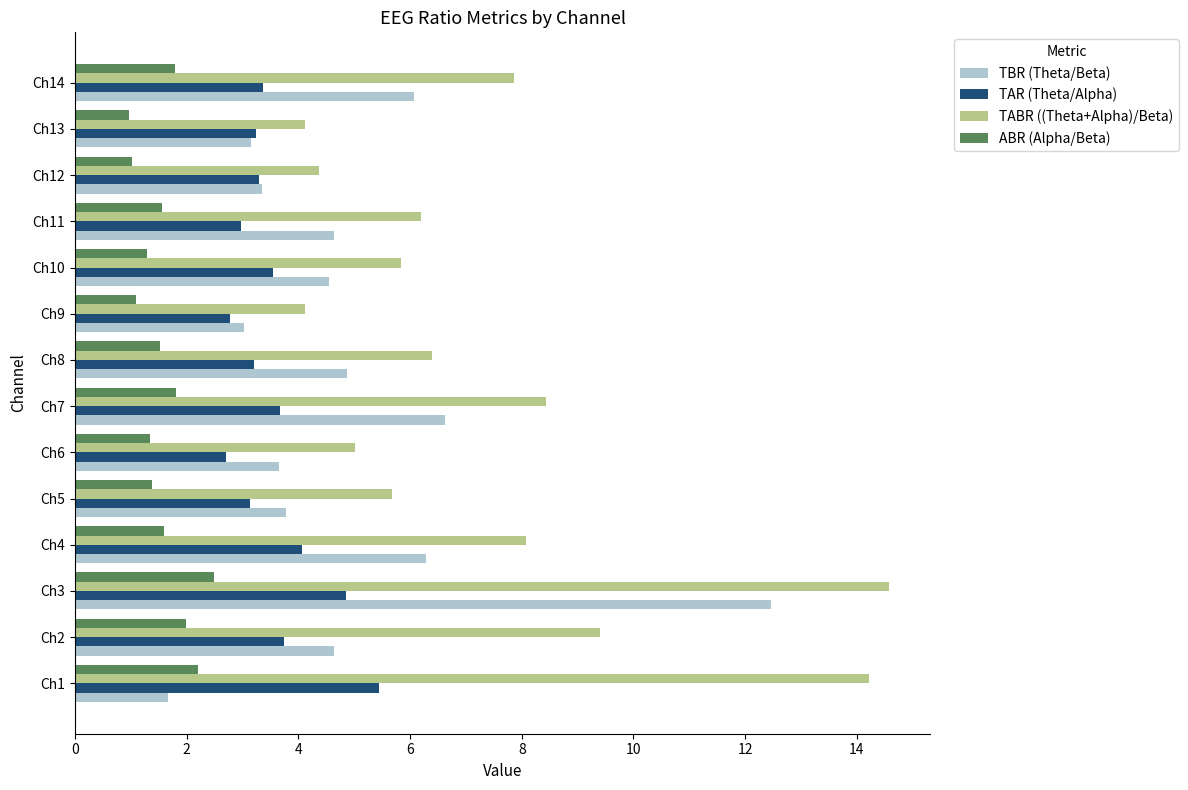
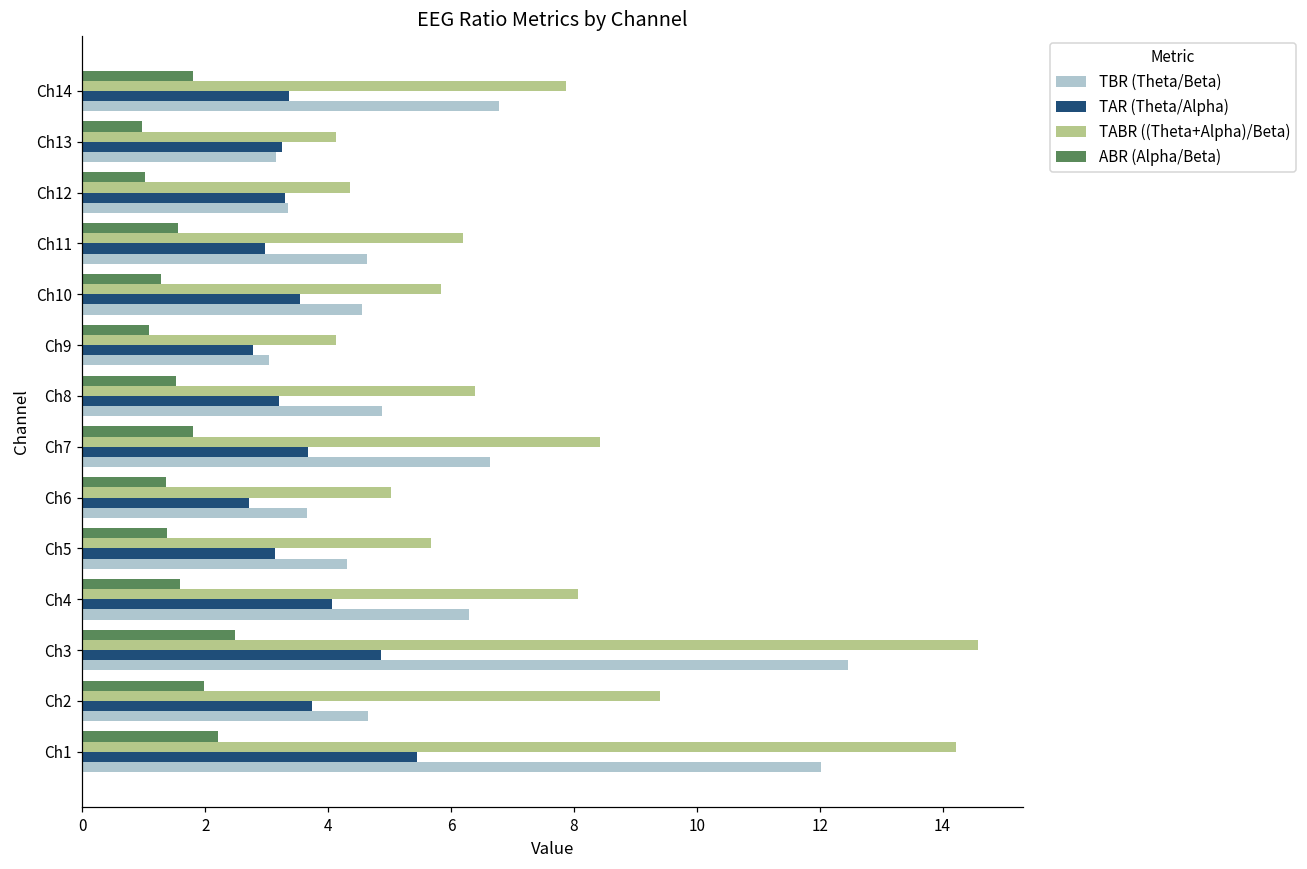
TBR (Theta/Beta), Ch14: 6.1 -> 6.8
TBR (Theta/Beta), Ch5: 3.8 -> 4.3
TBR (Theta/Beta), Ch1: 1.7 -> 12.0
